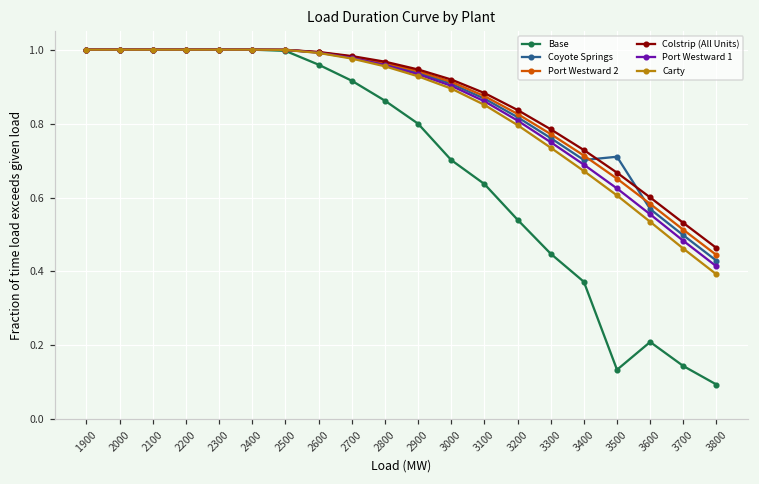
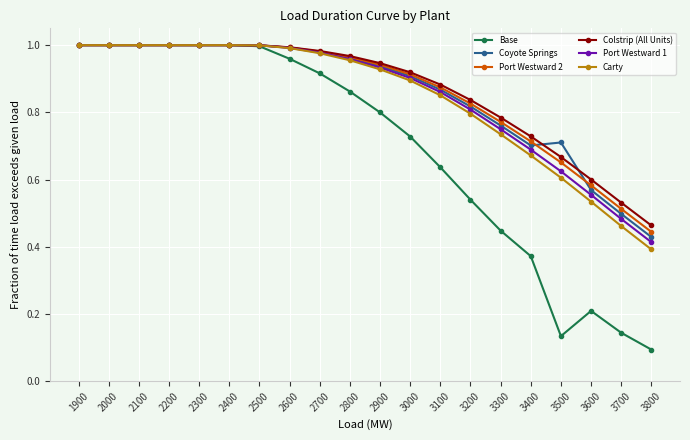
Base, 3000: 0.70 -> 0.73
